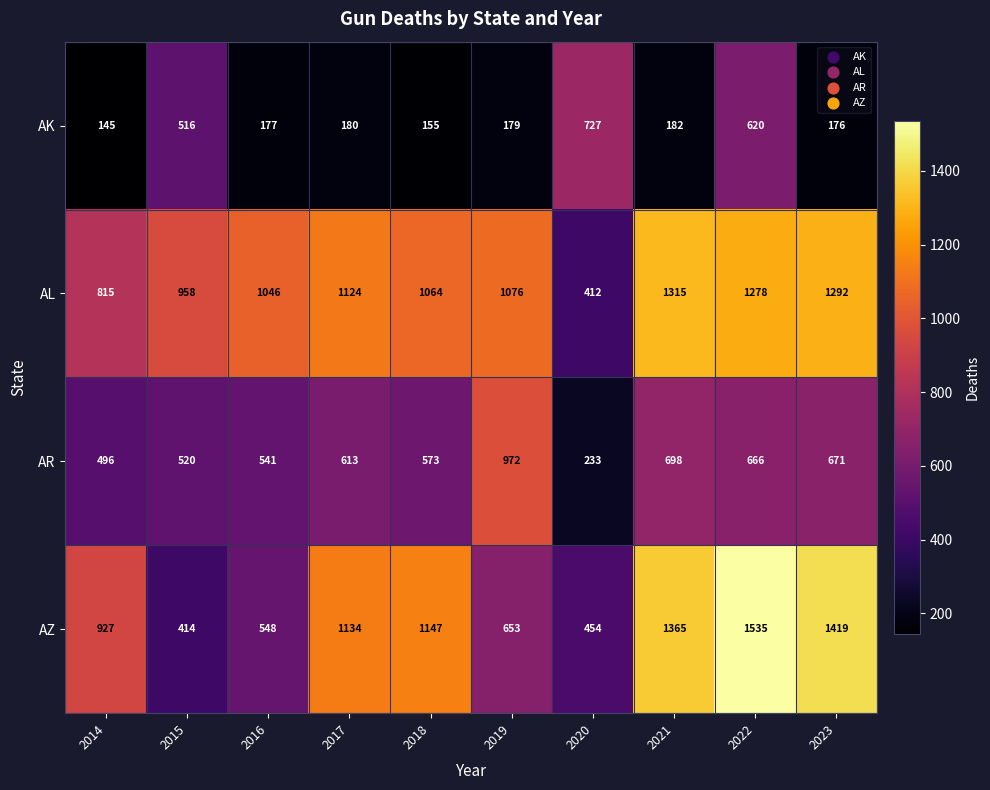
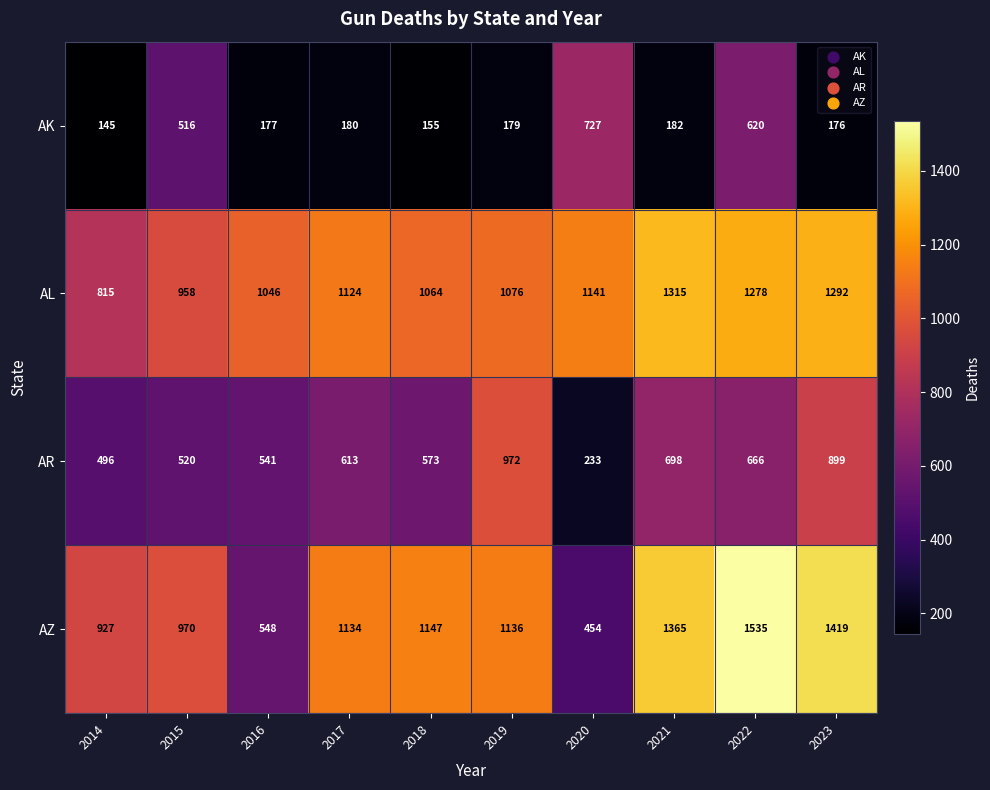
AL, 2020: 412 -> 1141
AR, 2023: 671 -> 899
AZ, 2015: 414 -> 970
AZ, 2019: 653 -> 1136
